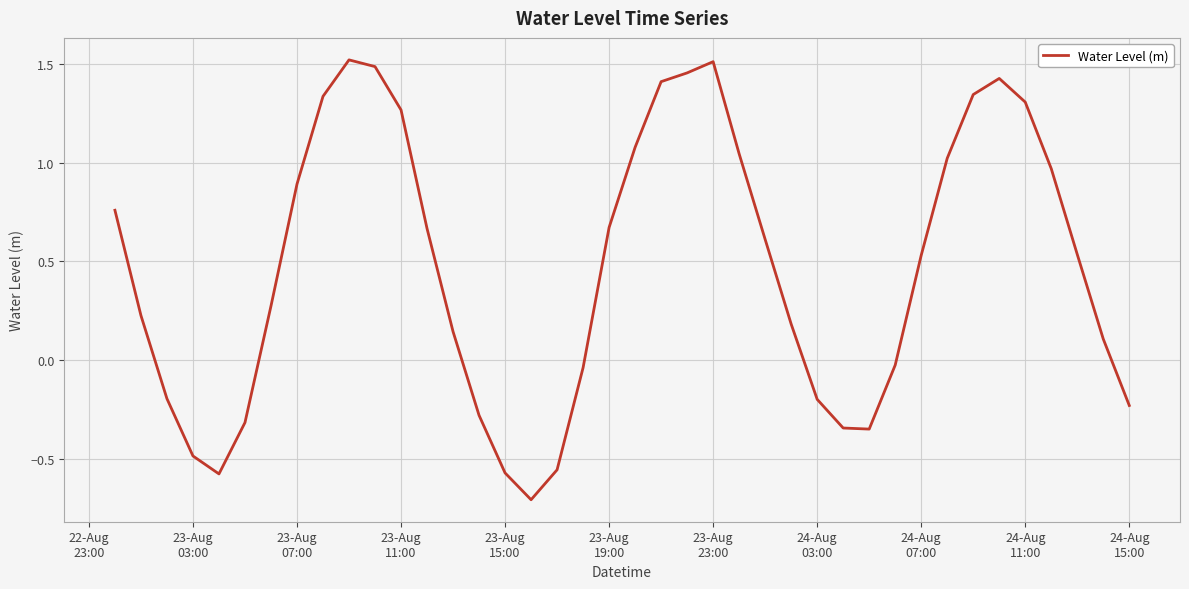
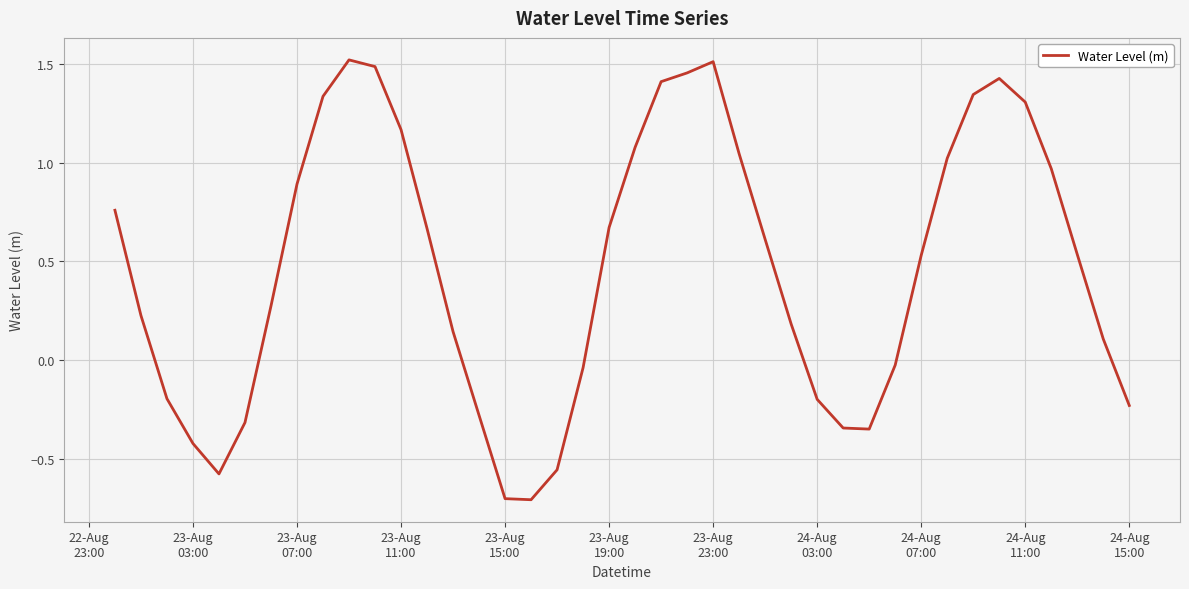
23-Aug 03:00: -0.48 -> -0.42
23-Aug 11:00: 1.27 -> 1.17
23-Aug 15:00: -0.57 -> -0.70
